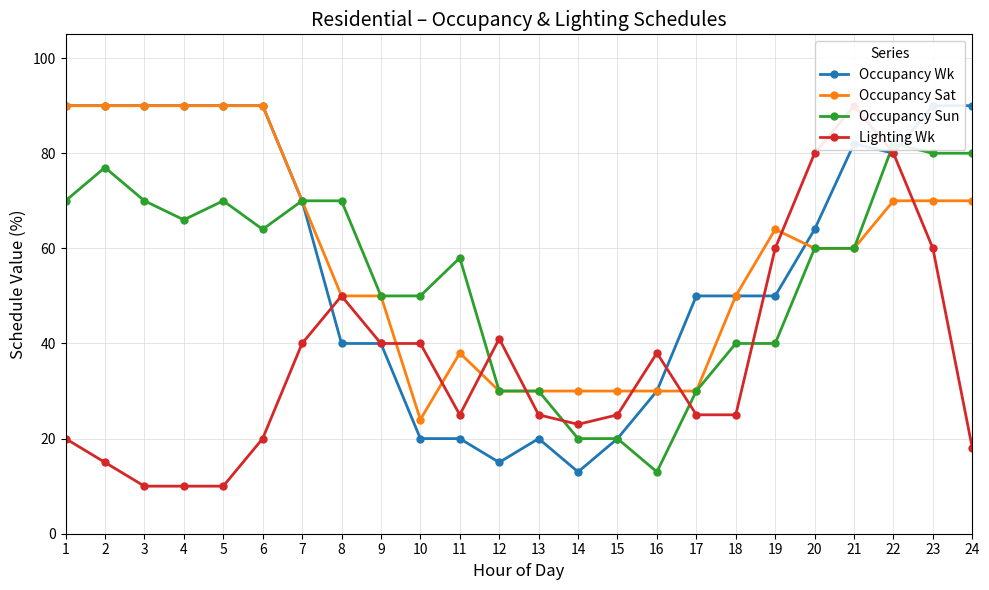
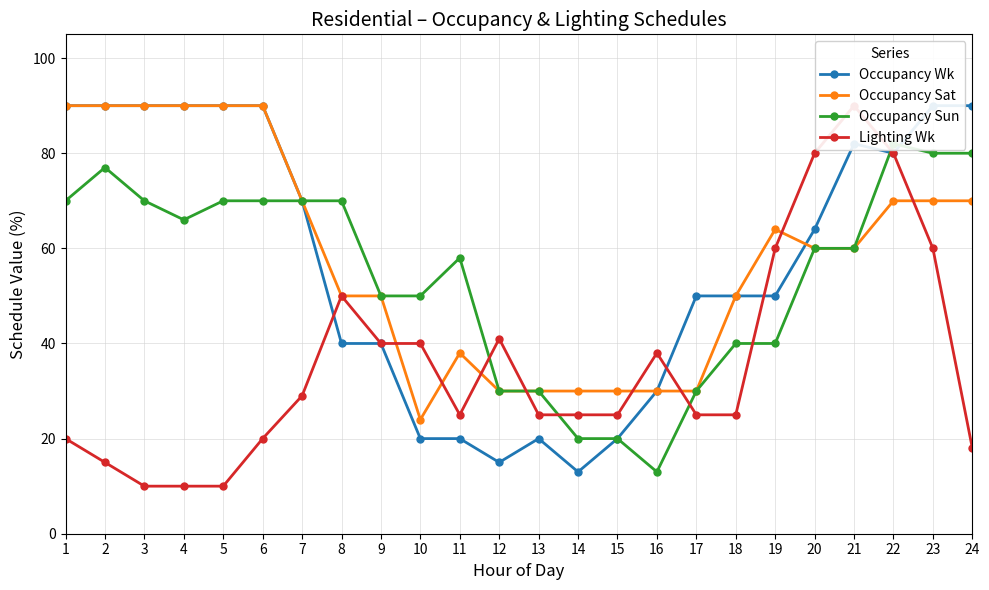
Occupancy Sun, 6: 64 -> 70
Lighting Wk, 7: 40 -> 29
Lighting Wk, 14: 23 -> 25
